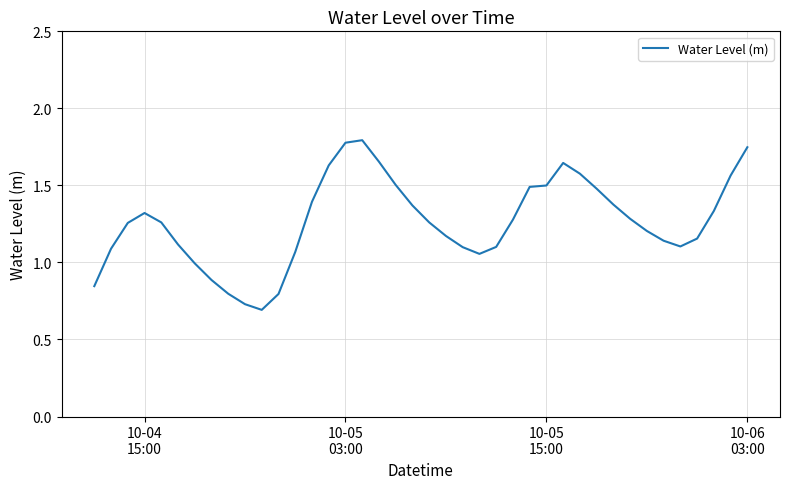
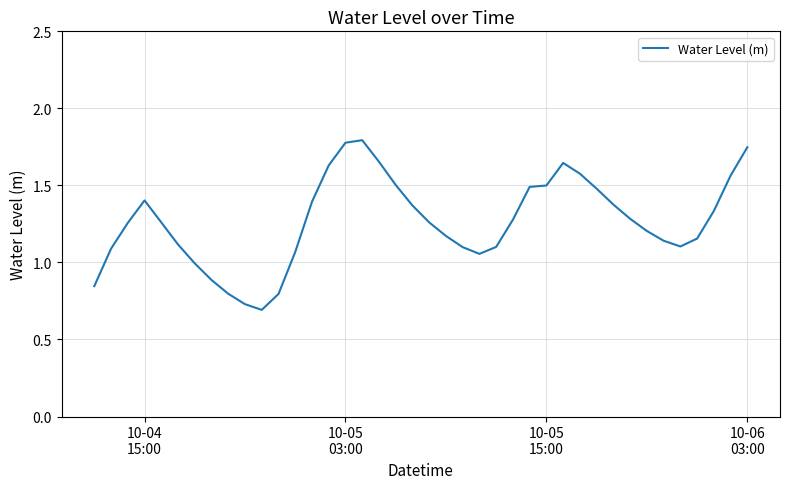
10-04 15:00: 1.32 -> 1.40
